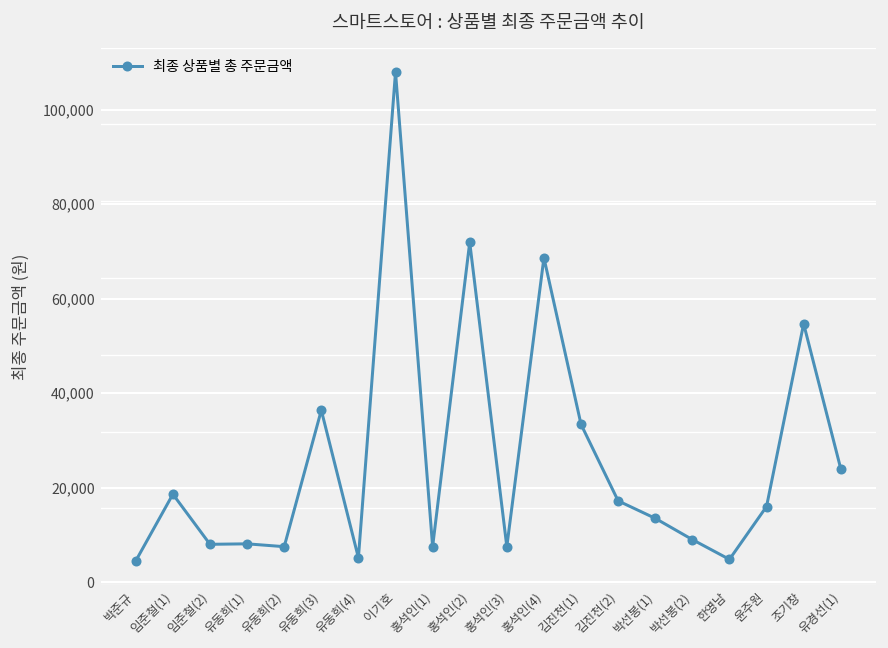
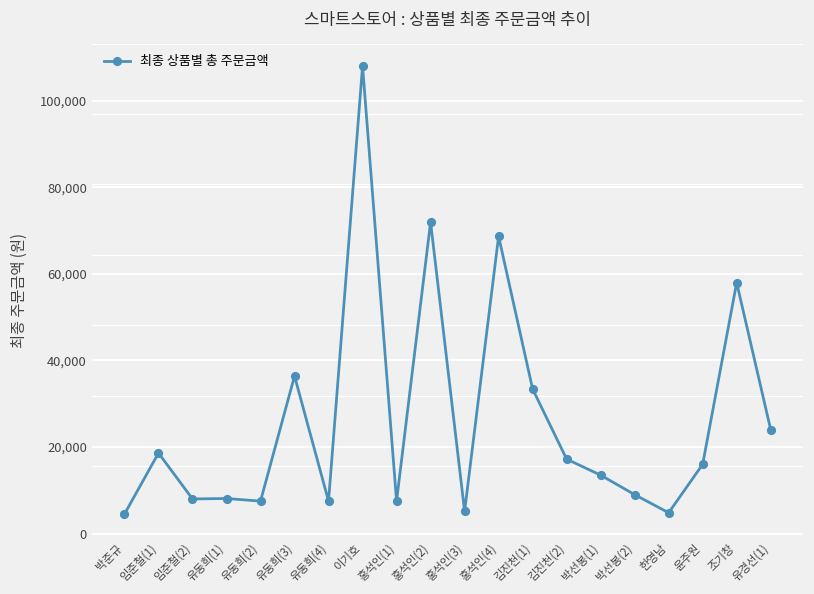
유동희(4): 5,000 -> 8,000
홍석인(3): 8,000 -> 5,000
조기창: 55,000 -> 58,000
